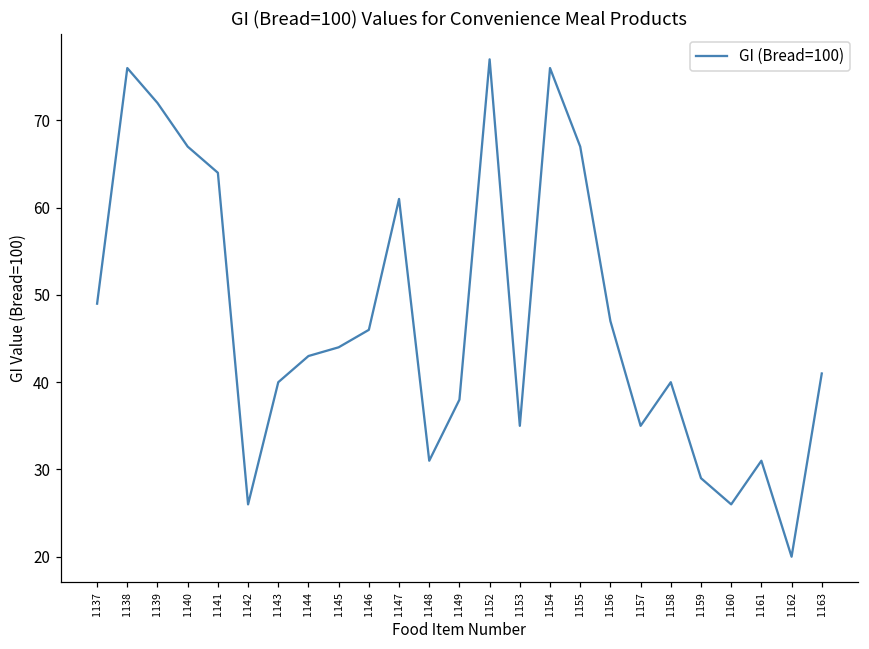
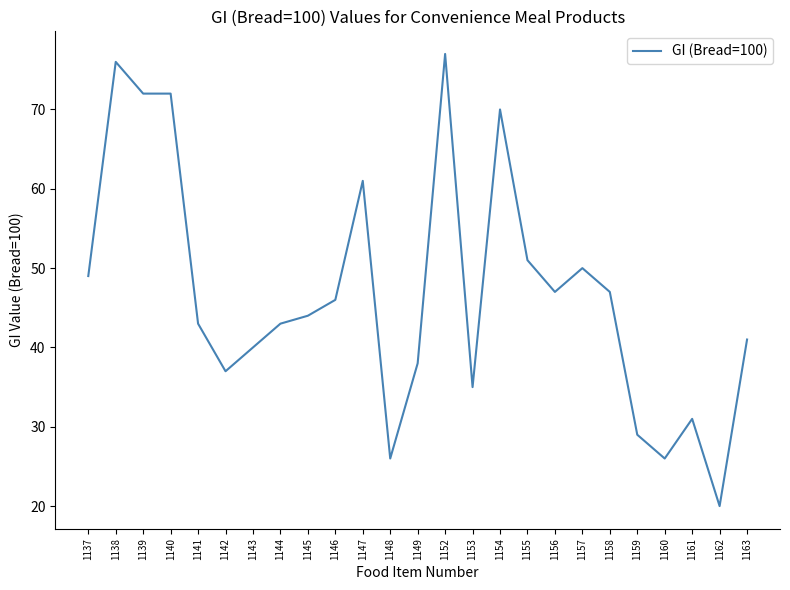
1140: 67 -> 72
1141: 64 -> 43
1142: 26 -> 37
1148: 31 -> 26
1154: 76 -> 70
1155: 67 -> 51
1157: 35 -> 50
1158: 40 -> 47
